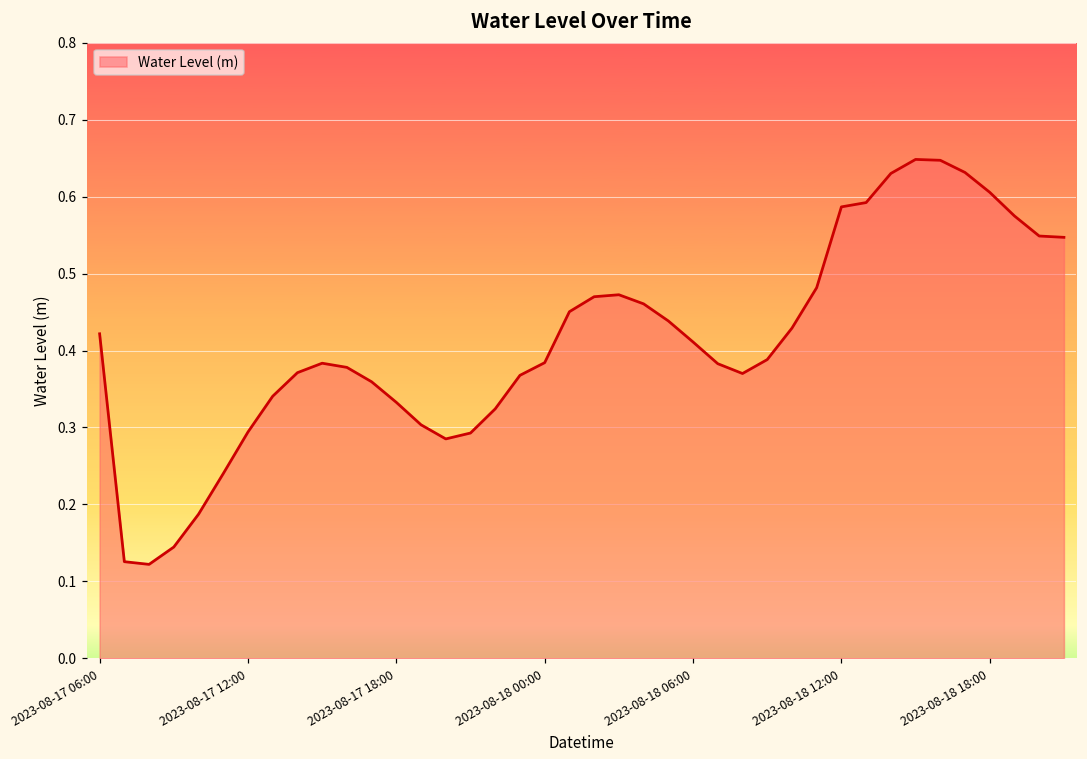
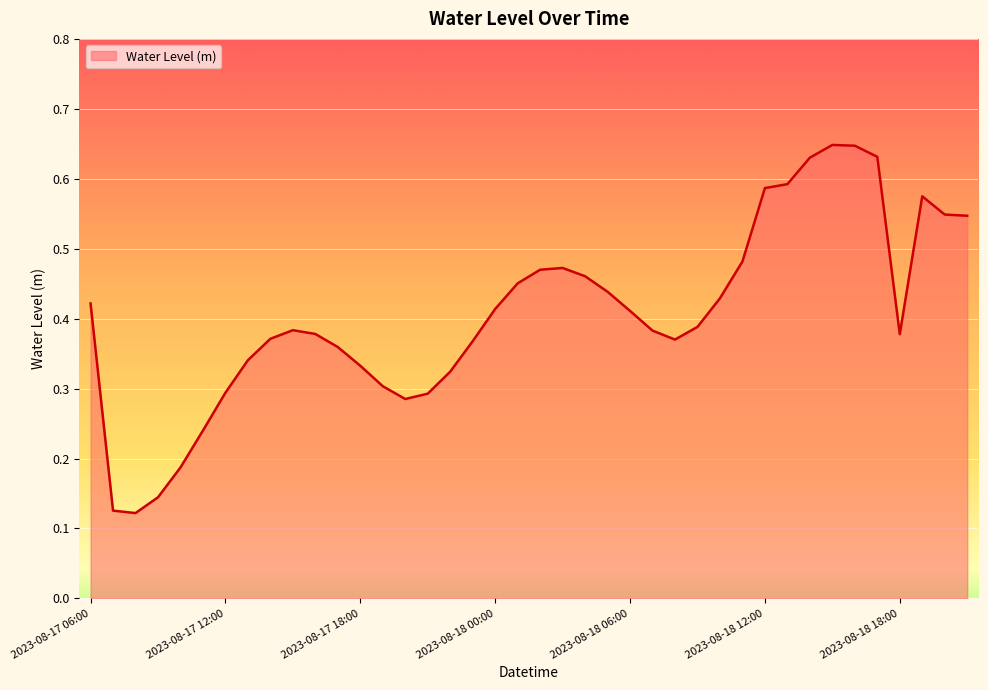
2023-08-18 00:00: 0.38 -> 0.41
2023-08-18 18:00: 0.61 -> 0.38
